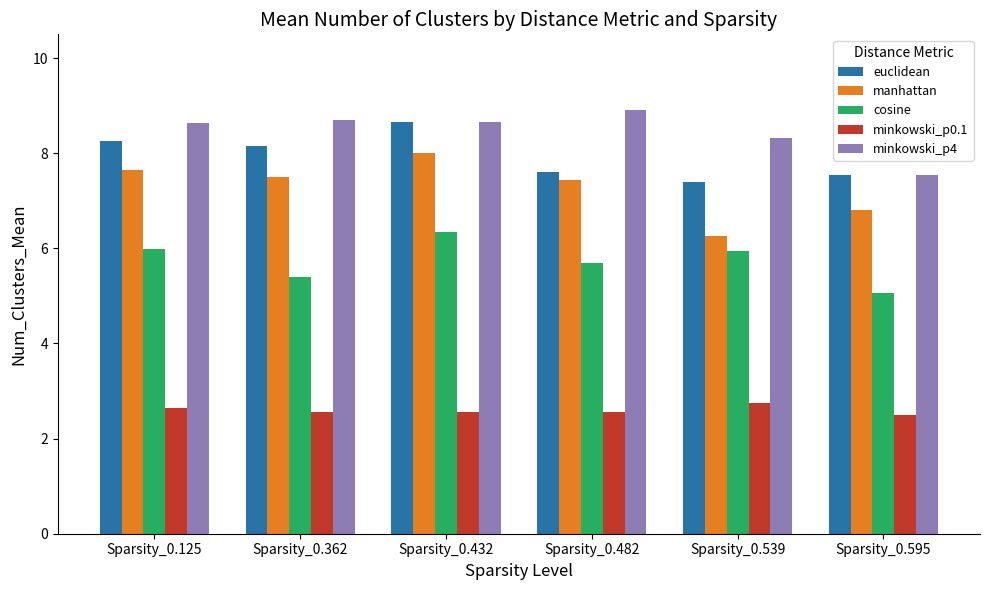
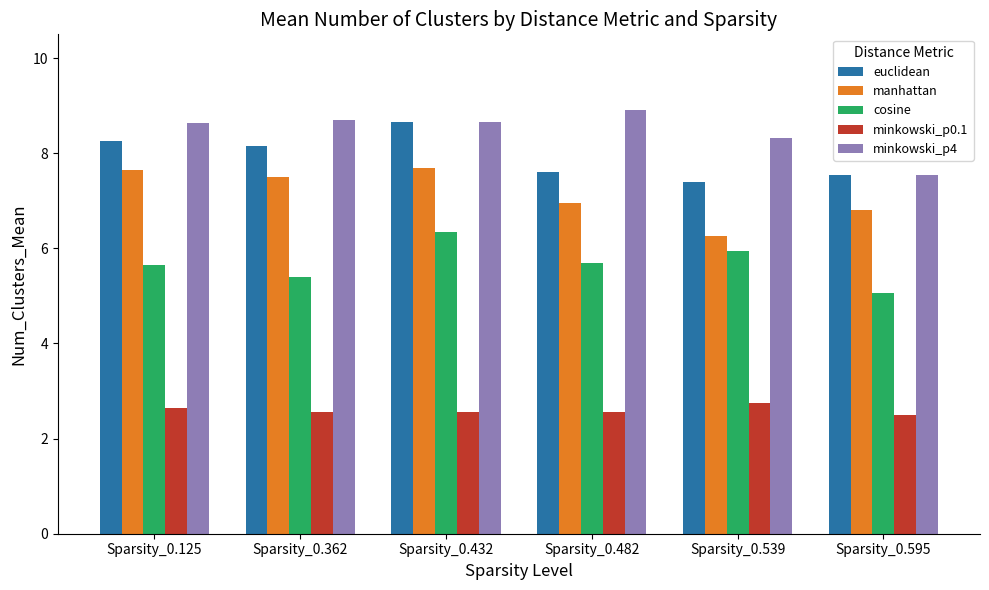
cosine, Sparsity_0.125: 6.0 -> 5.7
manhattan, Sparsity_0.432: 8.0 -> 7.7
manhattan, Sparsity_0.482: 7.4 -> 7.0
